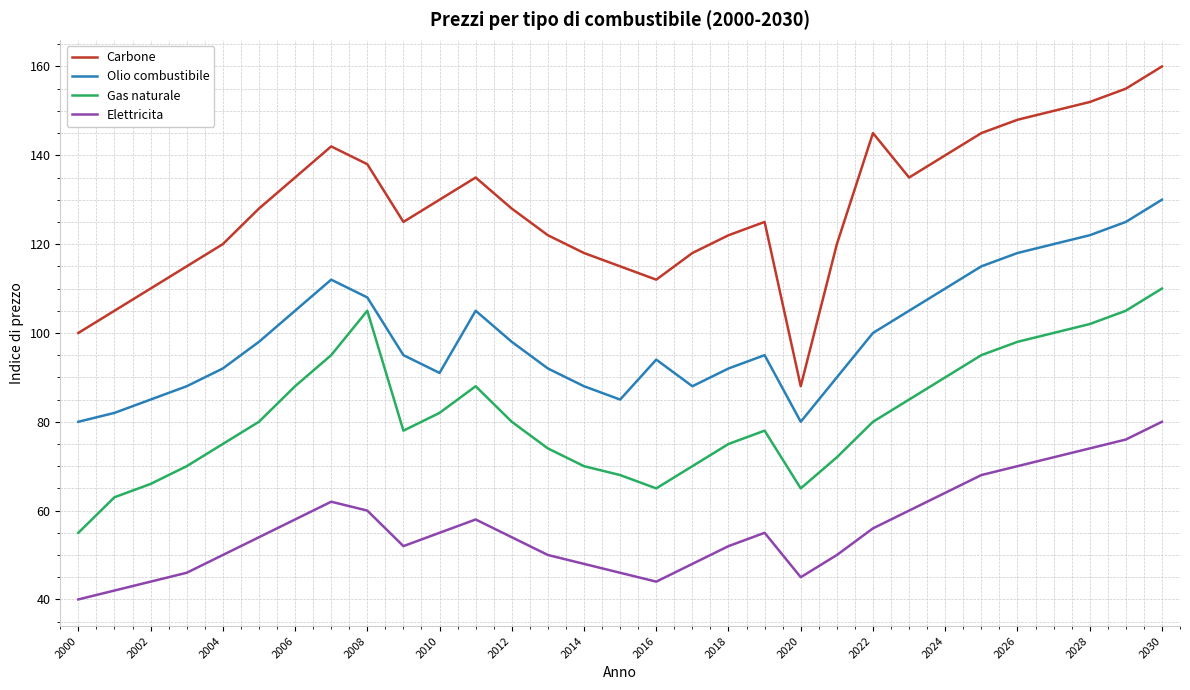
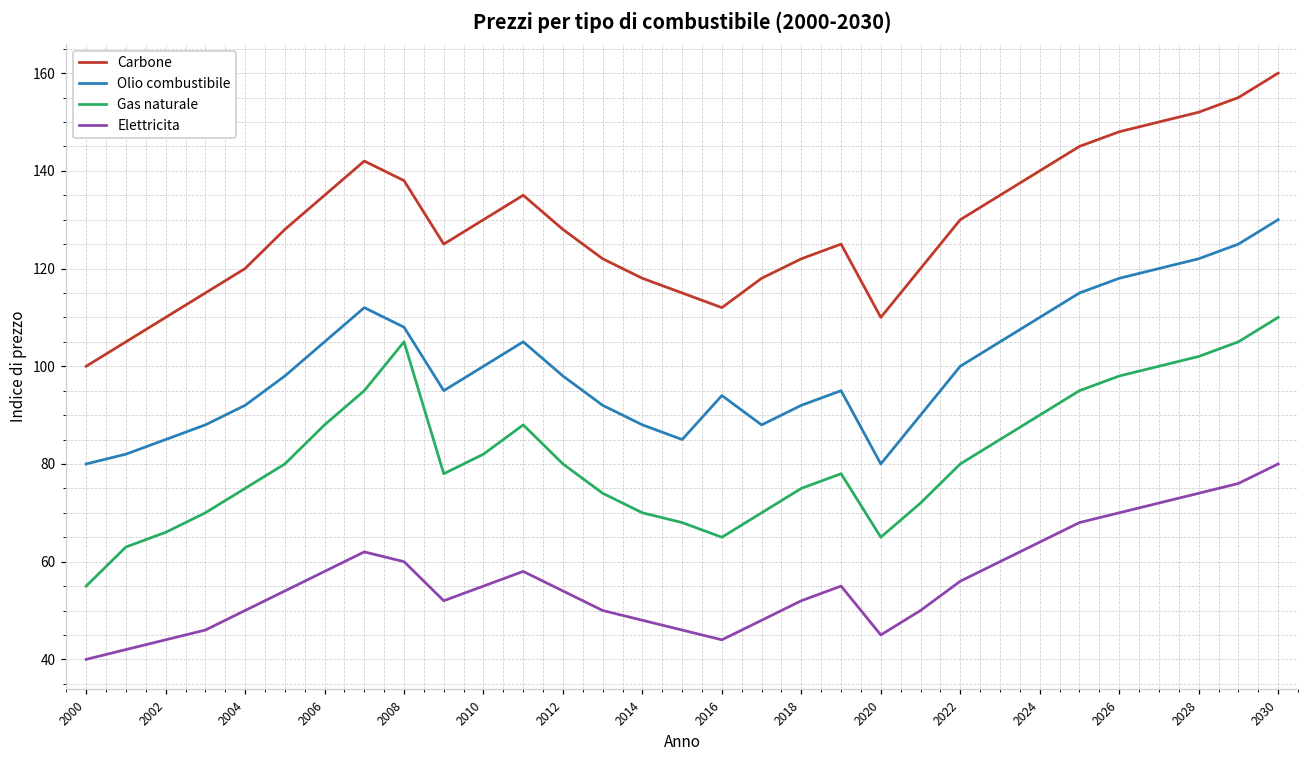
Olio combustibile, 2010: 91 -> 100
Carbone, 2020: 88 -> 110
Carbone, 2022: 145 -> 130
